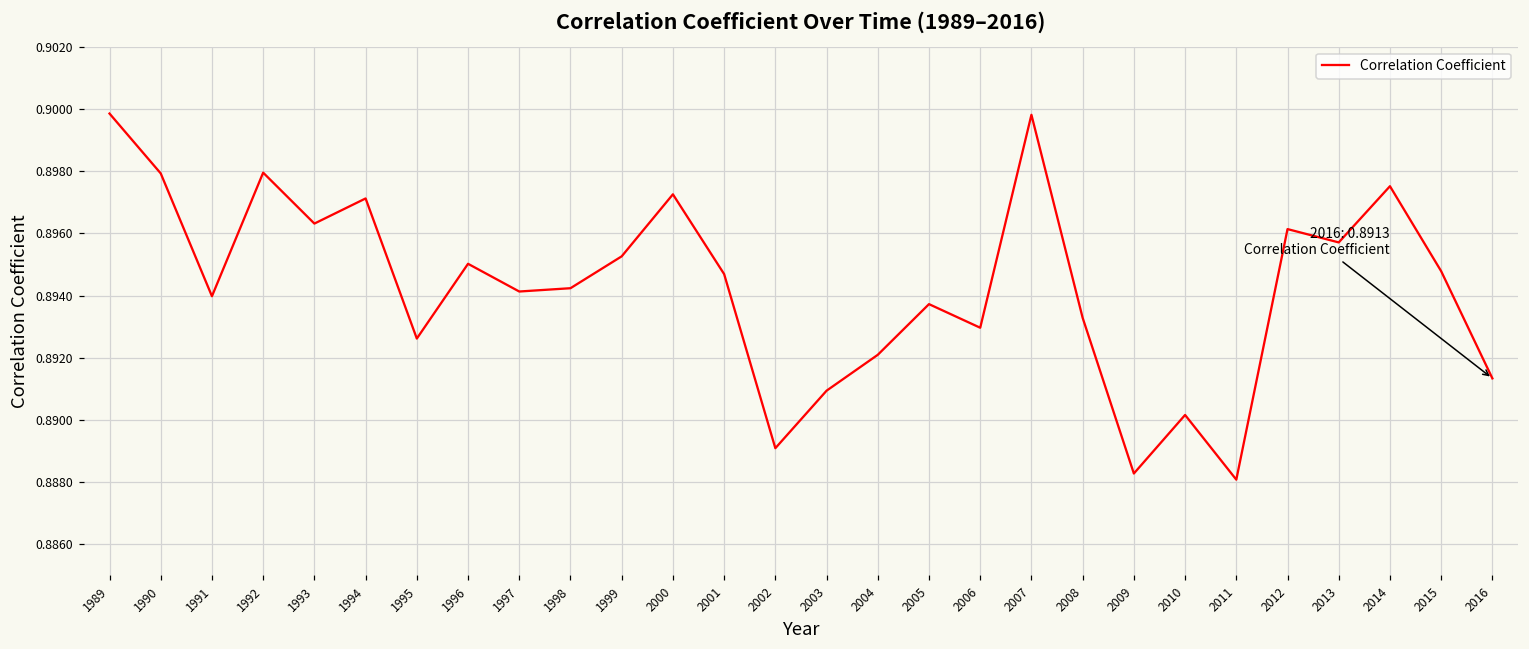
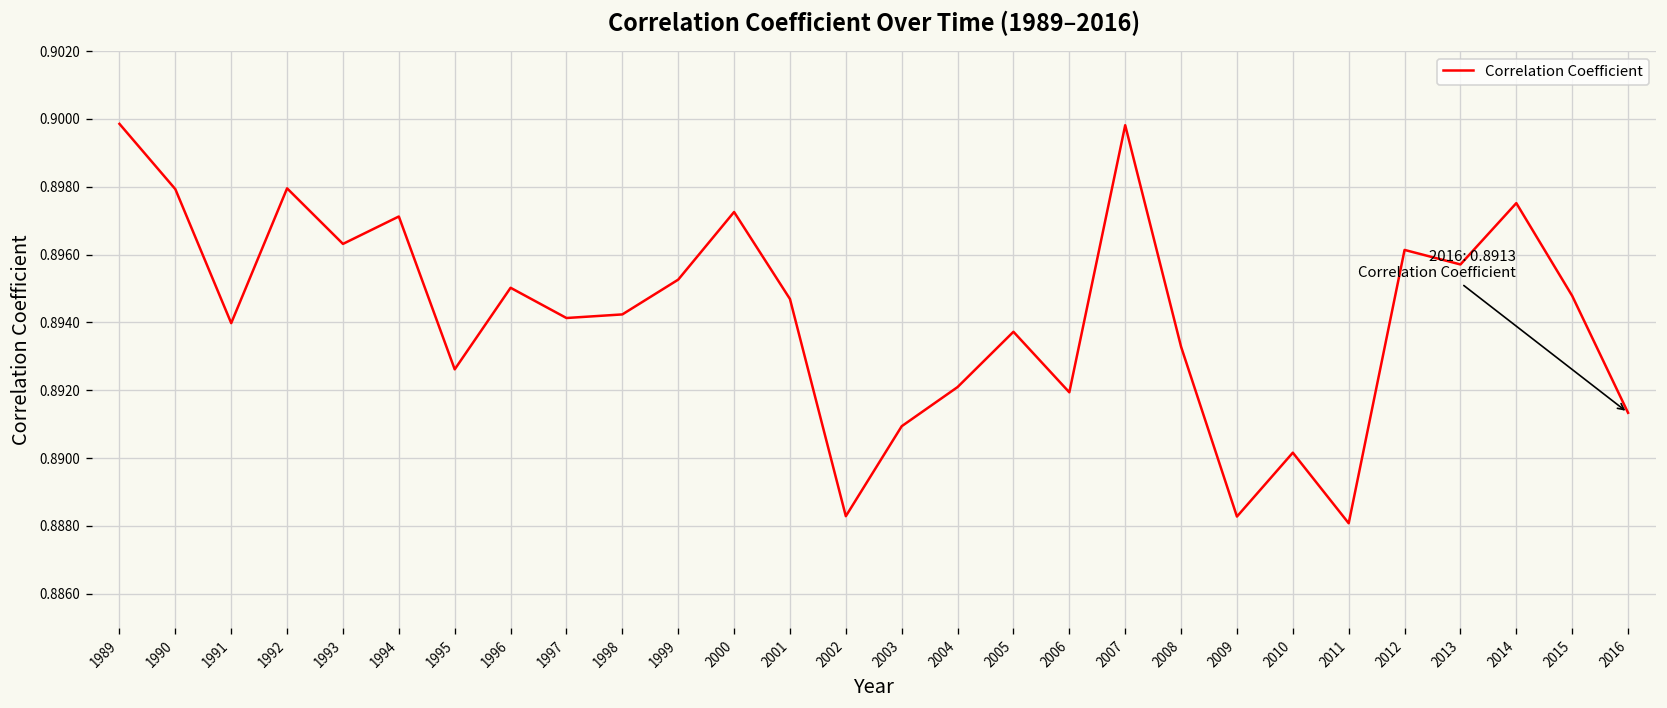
2002: 0.8891 -> 0.8883
2006: 0.8930 -> 0.8919
